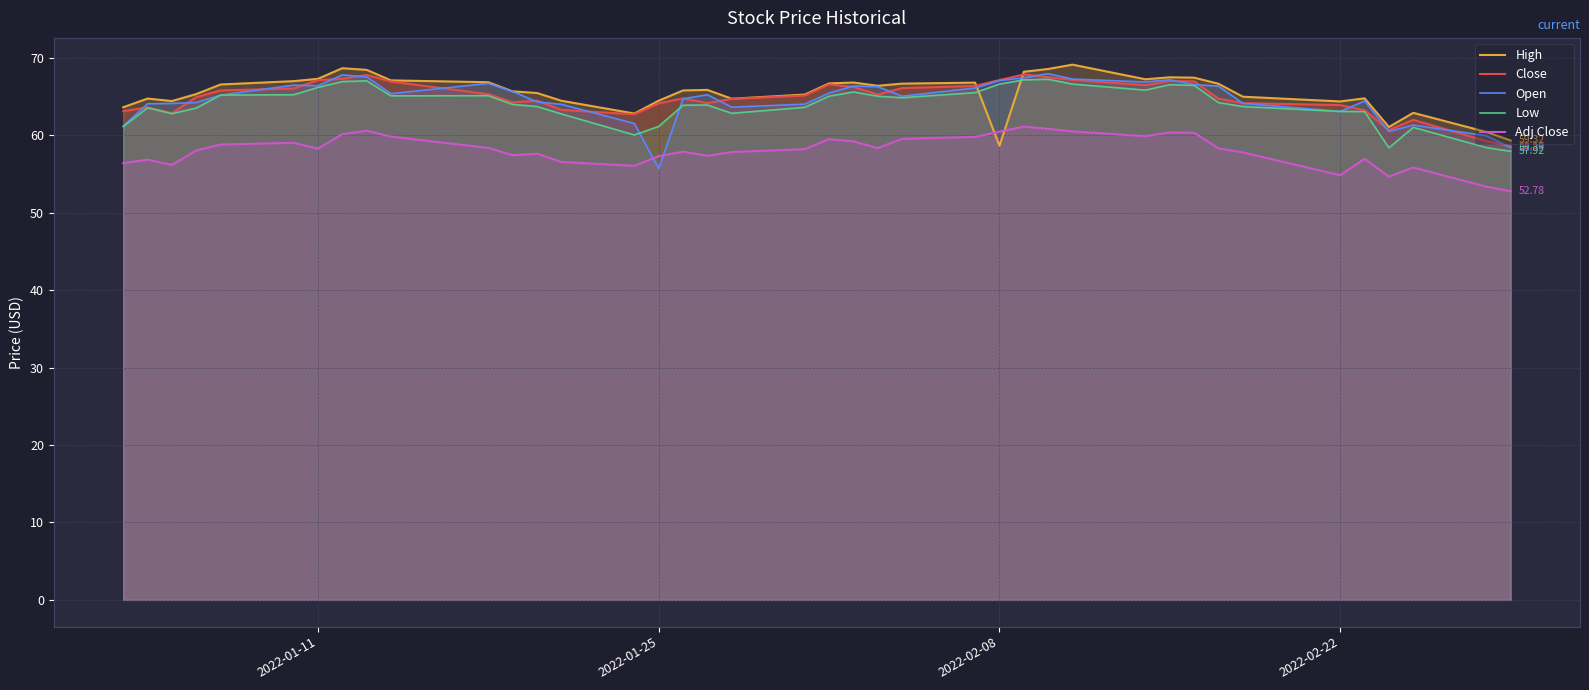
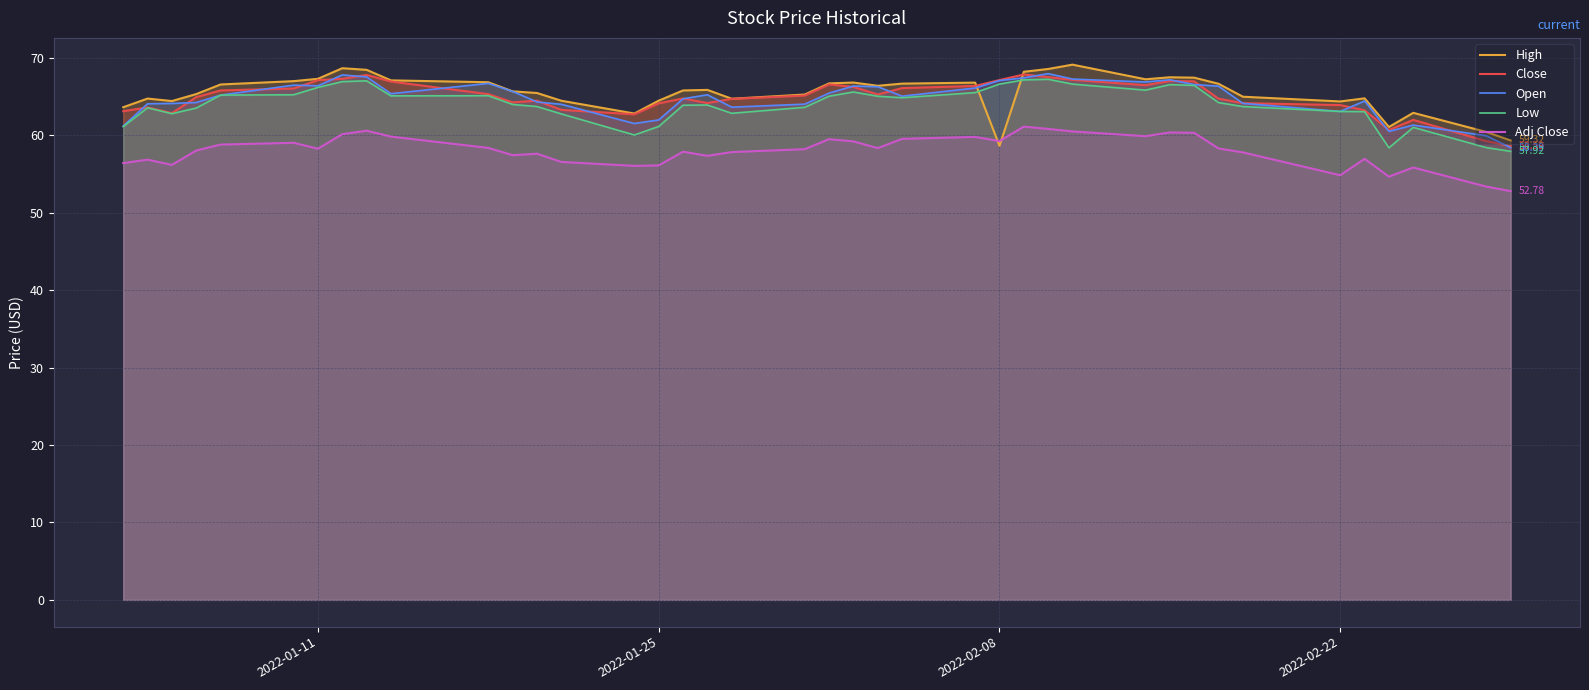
Open, 2022-01-25: 56 -> 62
Adj Close, 2022-01-25: 57 -> 56
Adj Close, 2022-02-08: 60 -> 59
